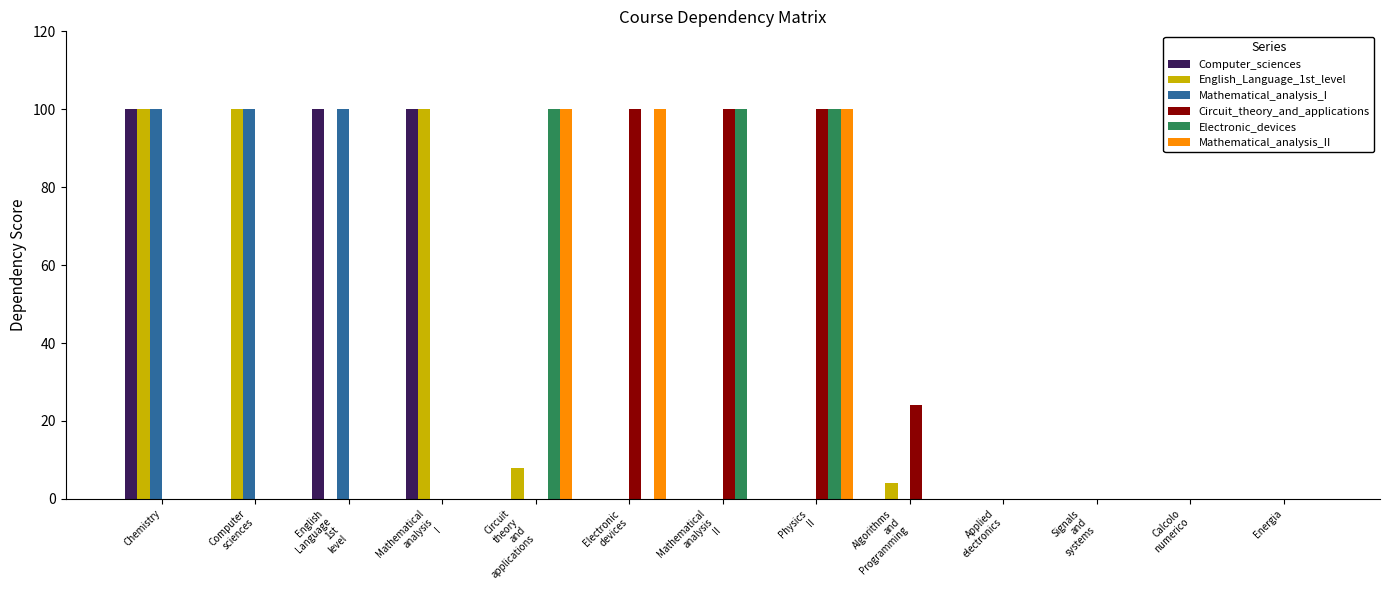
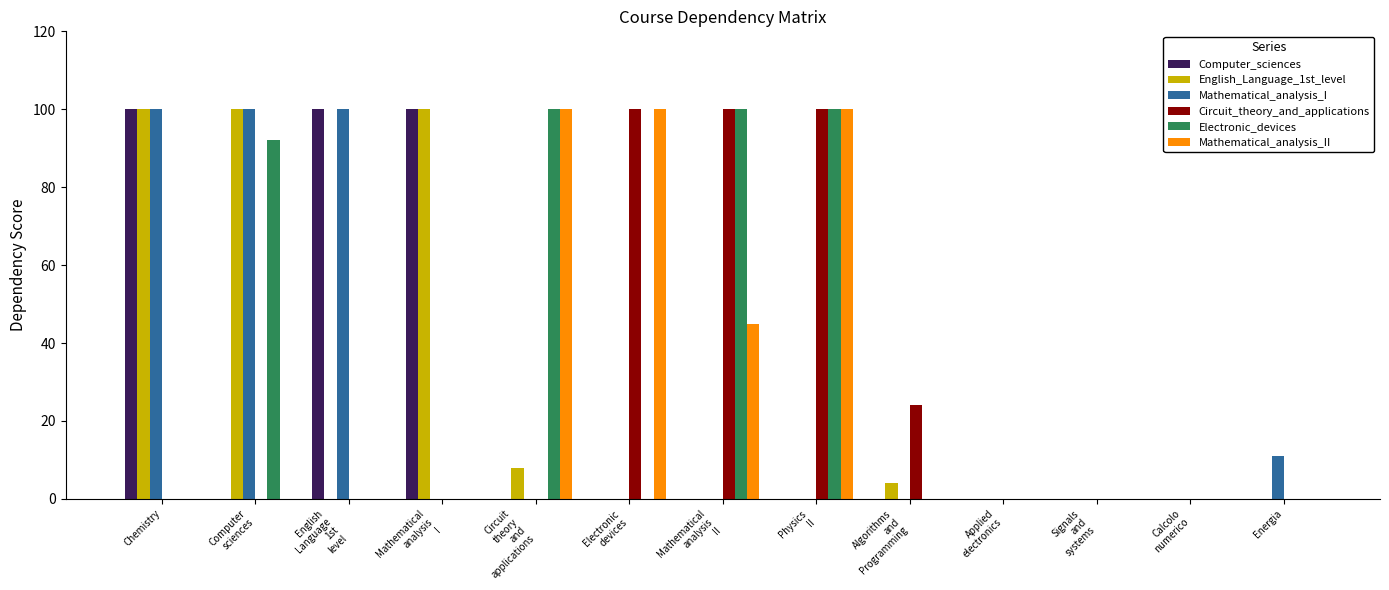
Electronic_devices, Computer sciences: 0 -> 92
Mathematical_analysis_II, Mathematical analysis II: 0 -> 45
Mathematical_analysis_I, Energia: 0 -> 11
